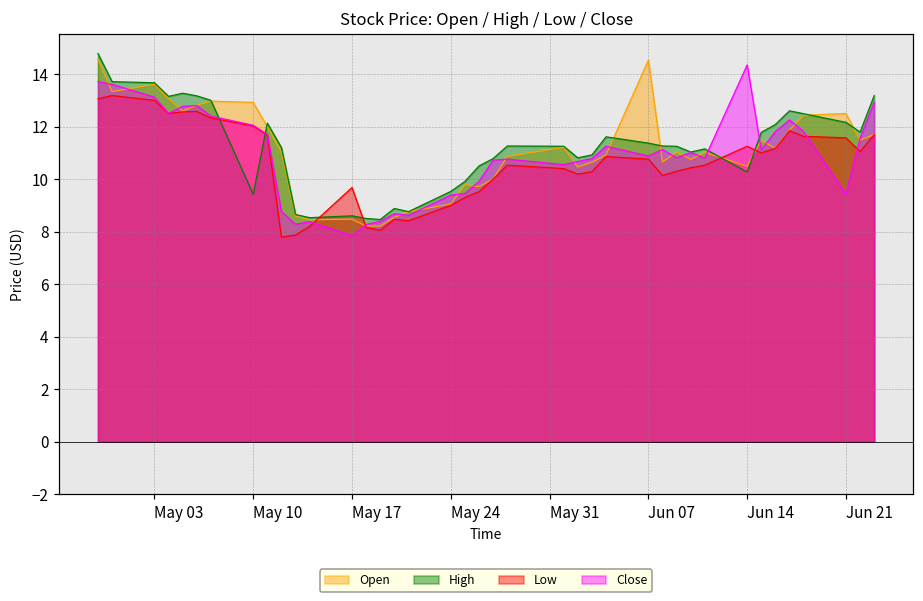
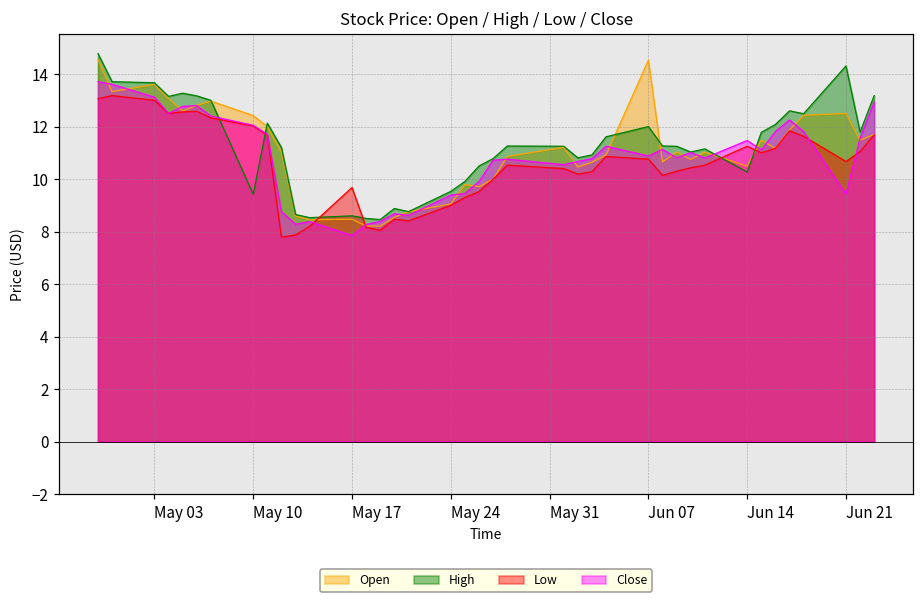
Open, May 10: 12.9 -> 12.4
High, Jun 07: 11.4 -> 12.0
Close, Jun 14: 14.4 -> 11.5
High, Jun 21: 12.2 -> 14.3
Low, Jun 21: 11.6 -> 10.7
